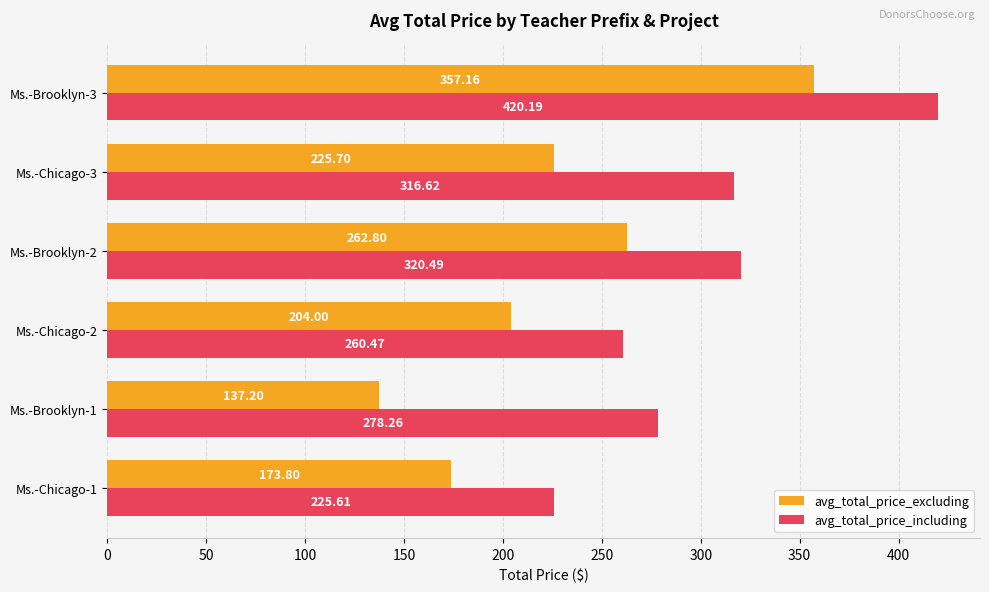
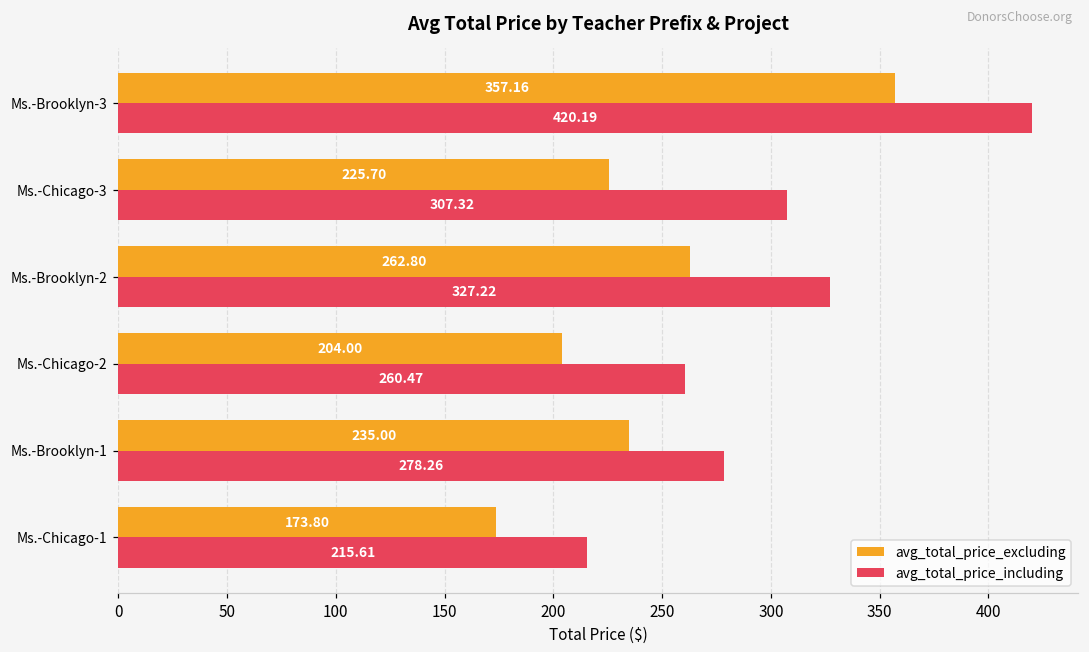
avg_total_price_including, Ms.-Chicago-3: 316.62 -> 307.32
avg_total_price_including, Ms.-Brooklyn-2: 320.49 -> 327.22
avg_total_price_excluding, Ms.-Brooklyn-1: 137.20 -> 235.00
avg_total_price_including, Ms.-Chicago-1: 225.61 -> 215.61
